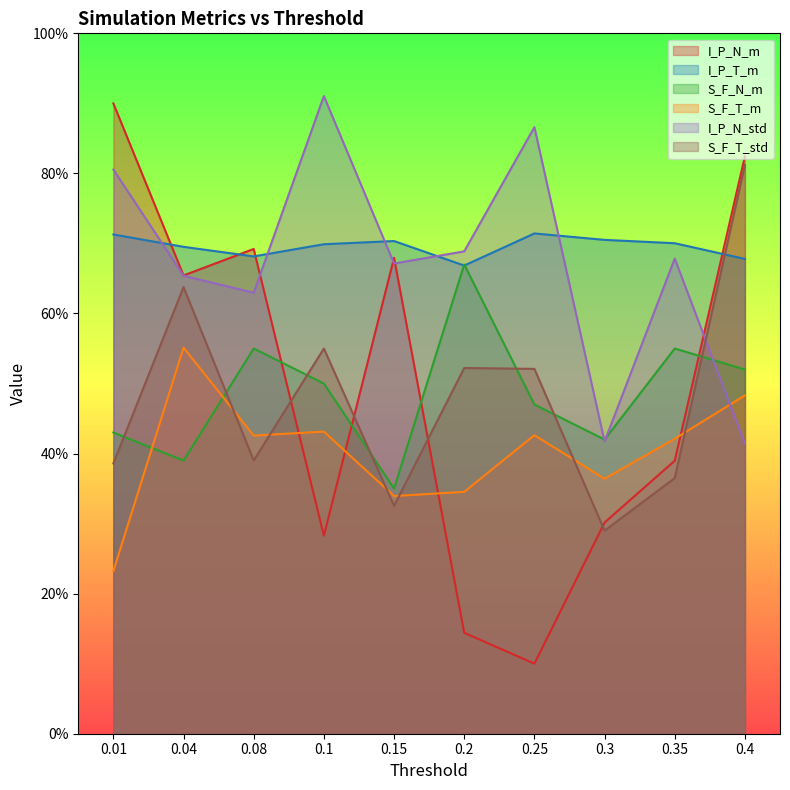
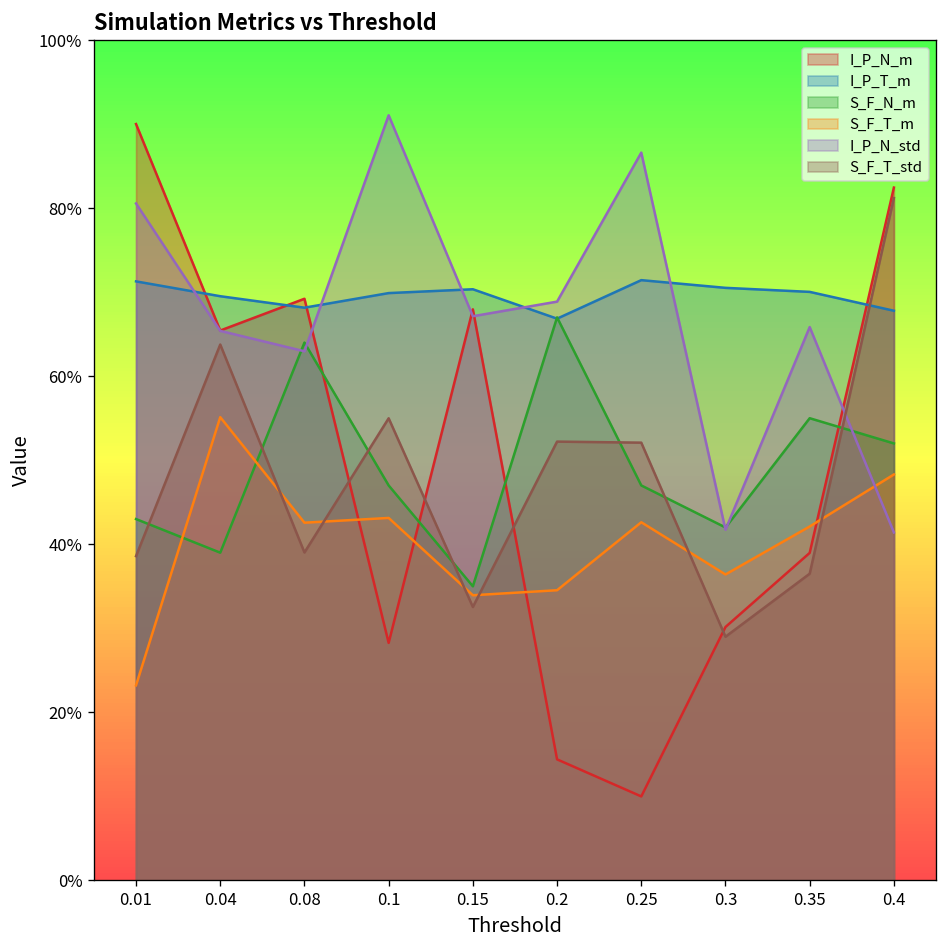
S_F_N_m, 0.08: 55% -> 64%
S_F_N_m, 0.1: 50% -> 47%
I_P_N_std, 0.35: 68% -> 66%
